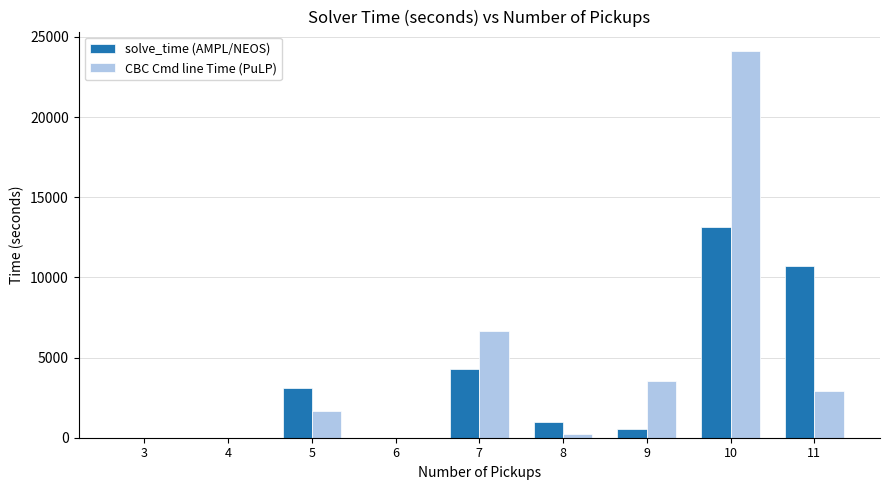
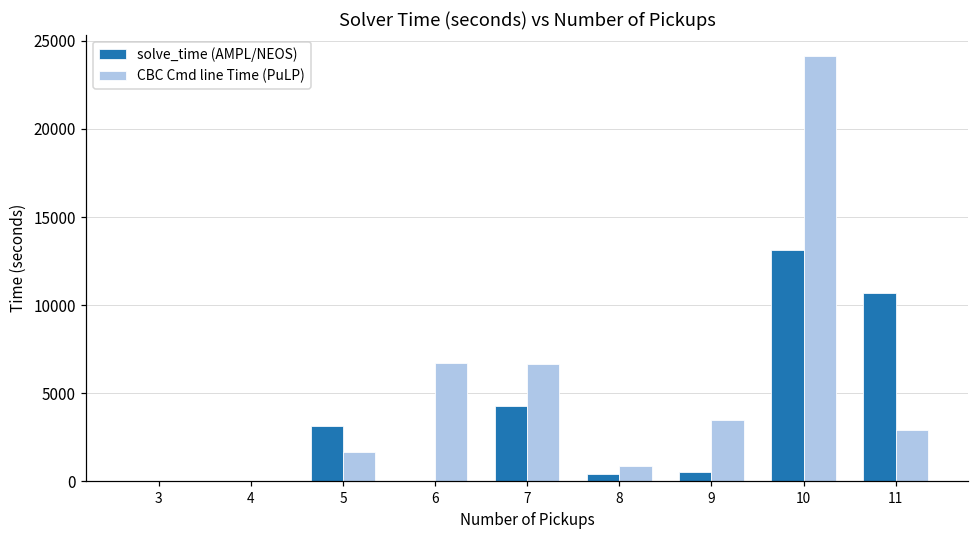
CBC Cmd line Time (PuLP), 6: 0 -> 6700
solve_time (AMPL/NEOS), 8: 1000 -> 400
CBC Cmd line Time (PuLP), 8: 300 -> 900
